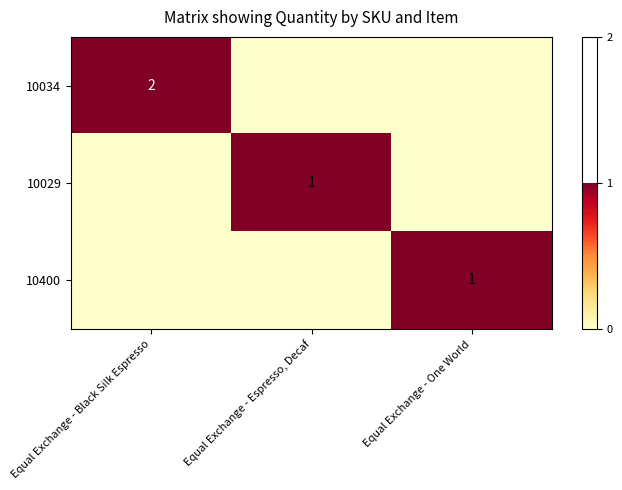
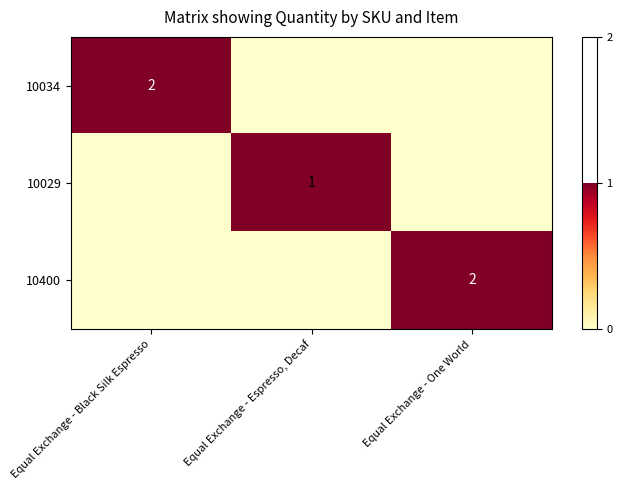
10400, Equal Exchange - One World: 1 -> 2
